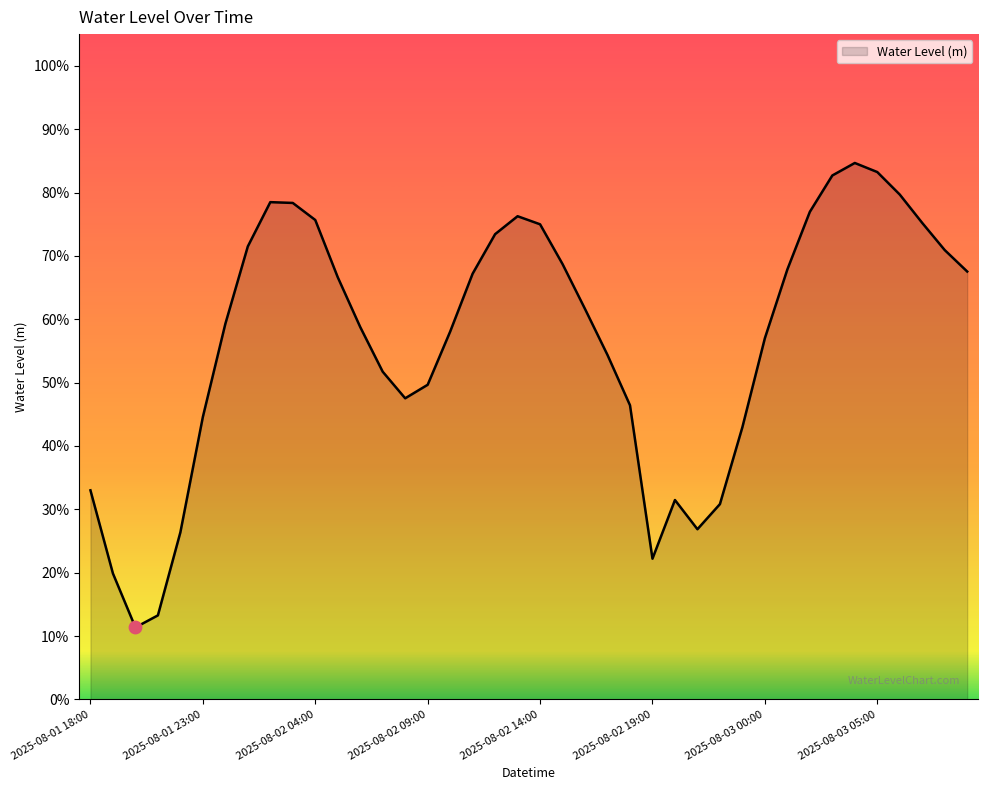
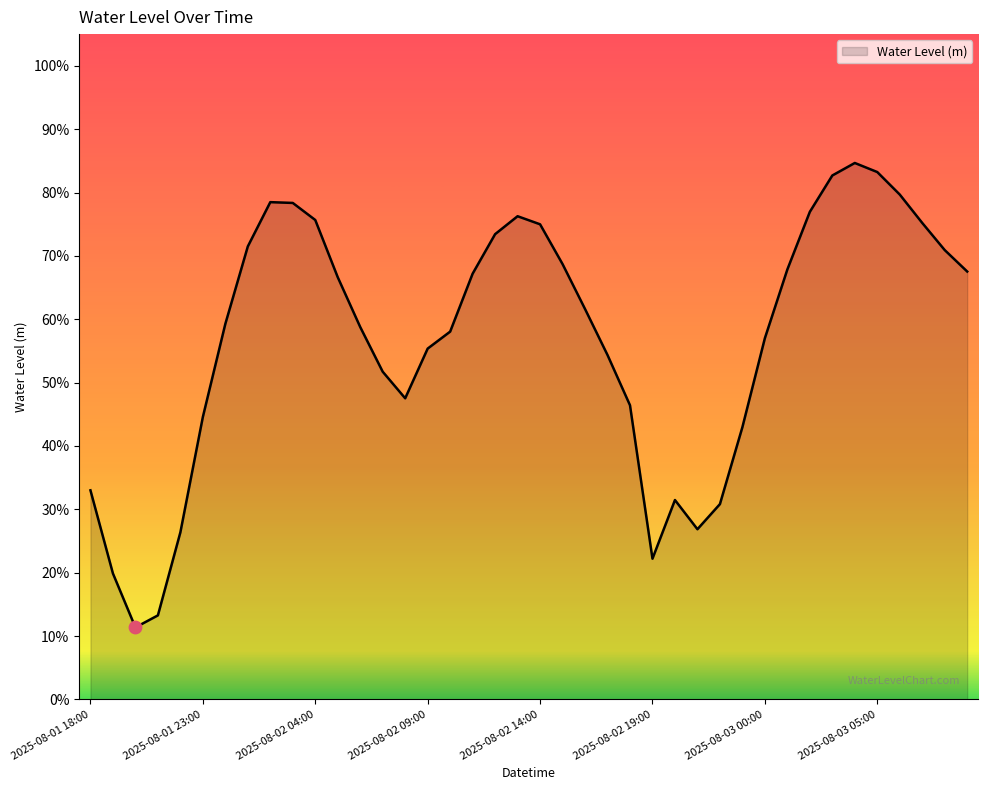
Water Level (m), 2025-08-02 09:00: 50% -> 55%
